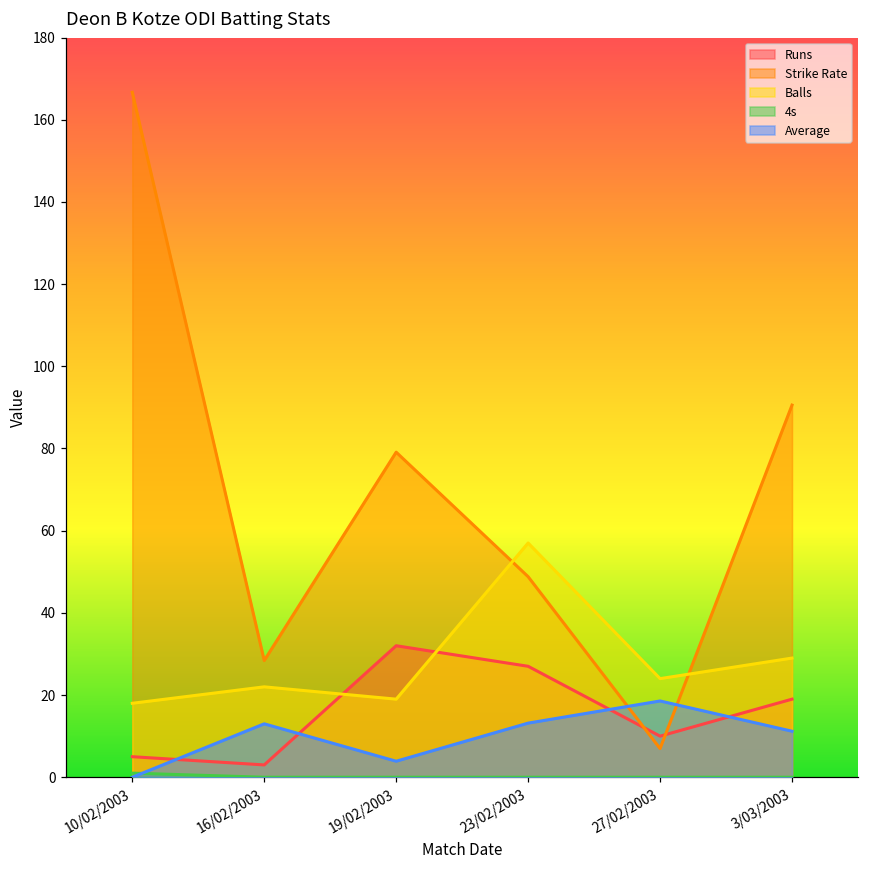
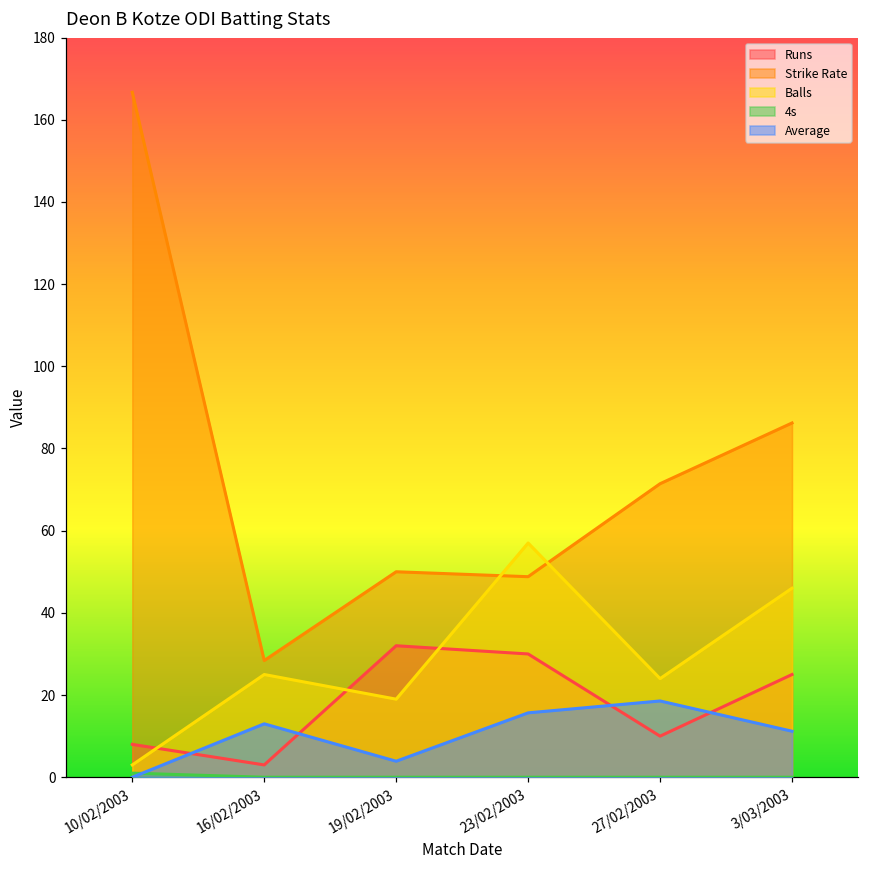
Runs, 10/02/2003: 5 -> 8
Balls, 10/02/2003: 18 -> 3
Balls, 16/02/2003: 22 -> 25
Strike Rate, 19/02/2003: 79 -> 50
Runs, 23/02/2003: 27 -> 30
Average, 23/02/2003: 13 -> 16
Strike Rate, 27/02/2003: 7 -> 71
Runs, 3/03/2003: 19 -> 25
Strike Rate, 3/03/2003: 91 -> 86
Balls, 3/03/2003: 29 -> 46
